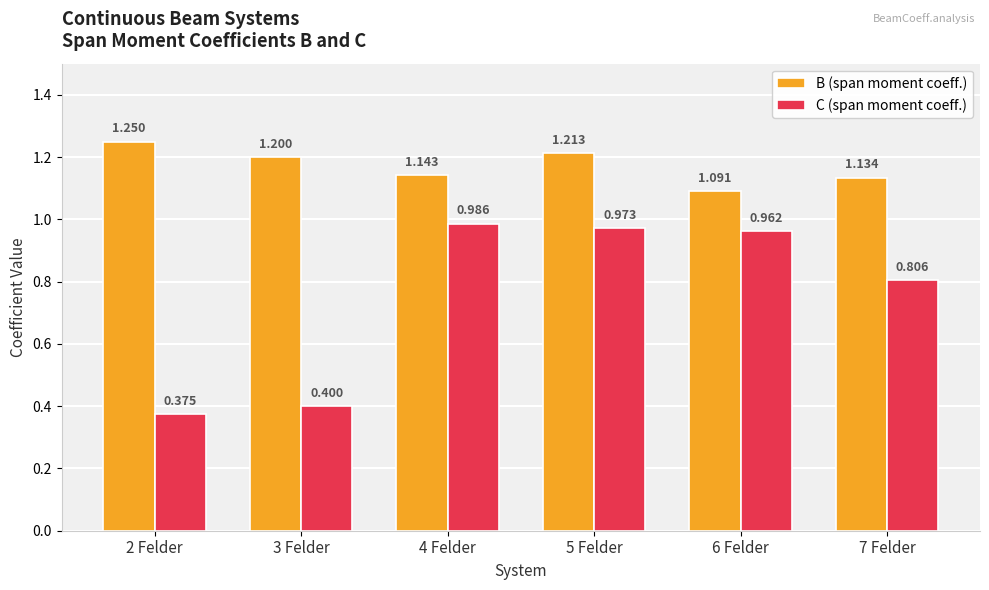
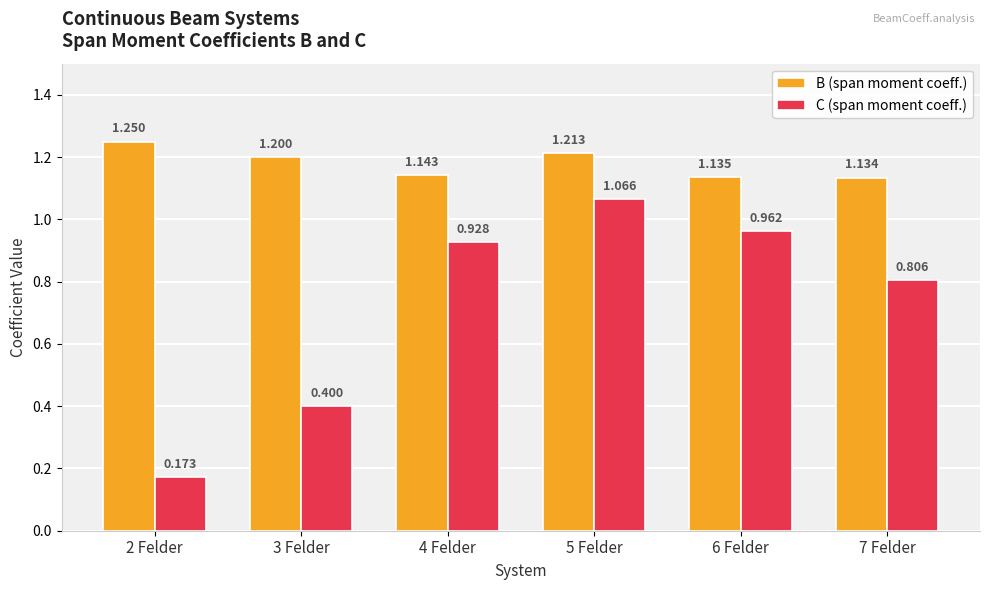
C (span moment coeff.), 2 Felder: 0.375 -> 0.173
C (span moment coeff.), 4 Felder: 0.986 -> 0.928
C (span moment coeff.), 5 Felder: 0.973 -> 1.066
B (span moment coeff.), 6 Felder: 1.091 -> 1.135
